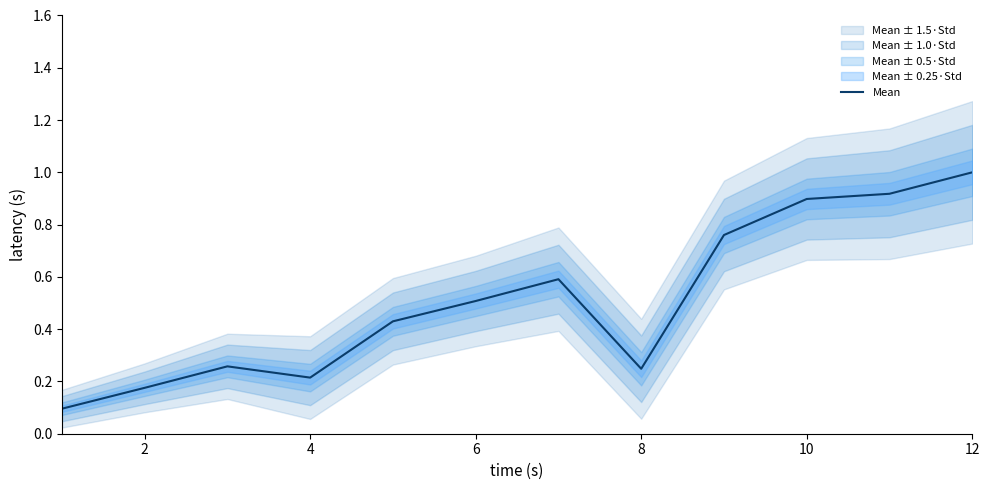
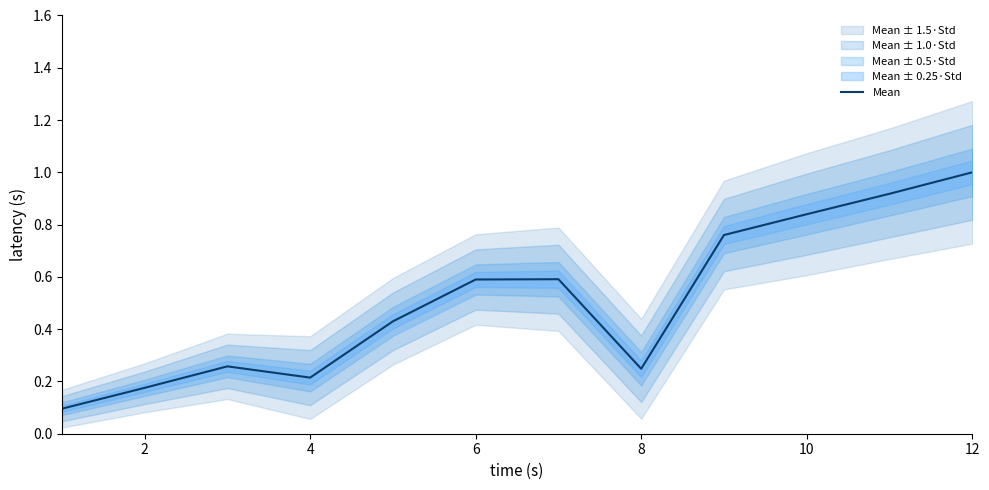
Mean, 6: 0.51 -> 0.59
Mean, 10: 0.90 -> 0.84
